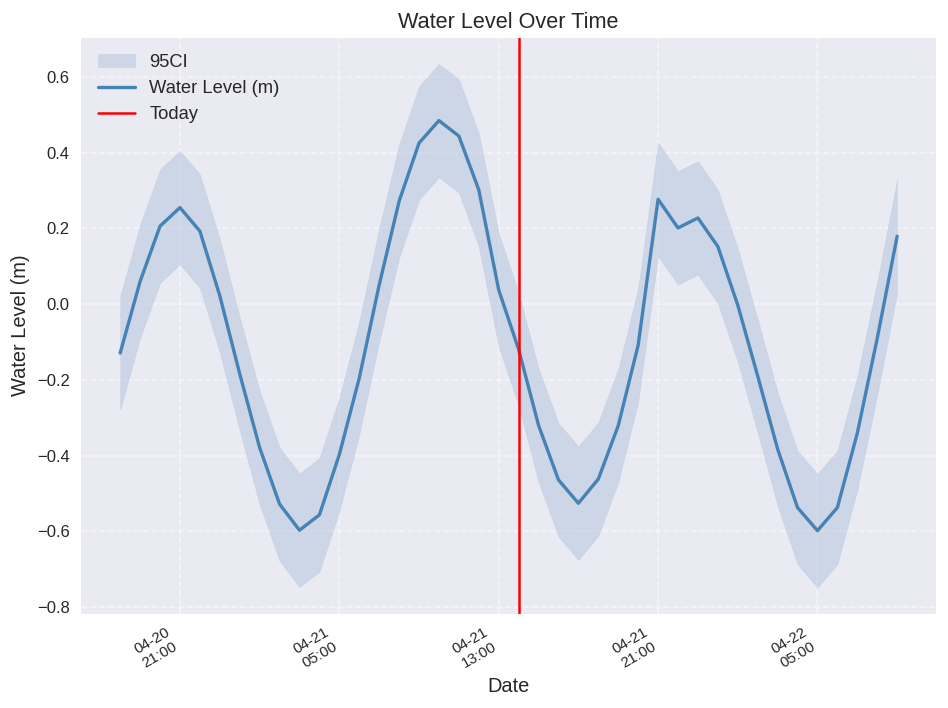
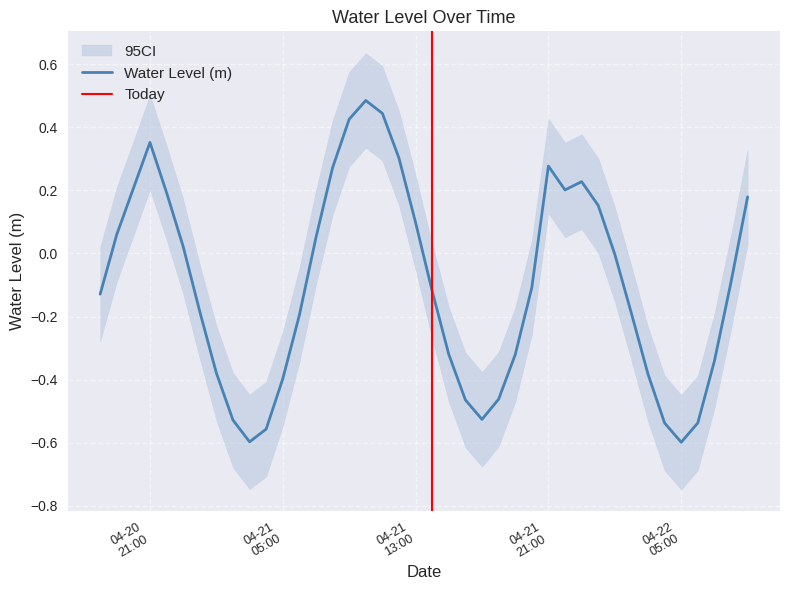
Water Level (m), 04-20 21:00: 0.26 -> 0.35
Water Level (m), 04-21 13:00: 0.04 -> 0.10
